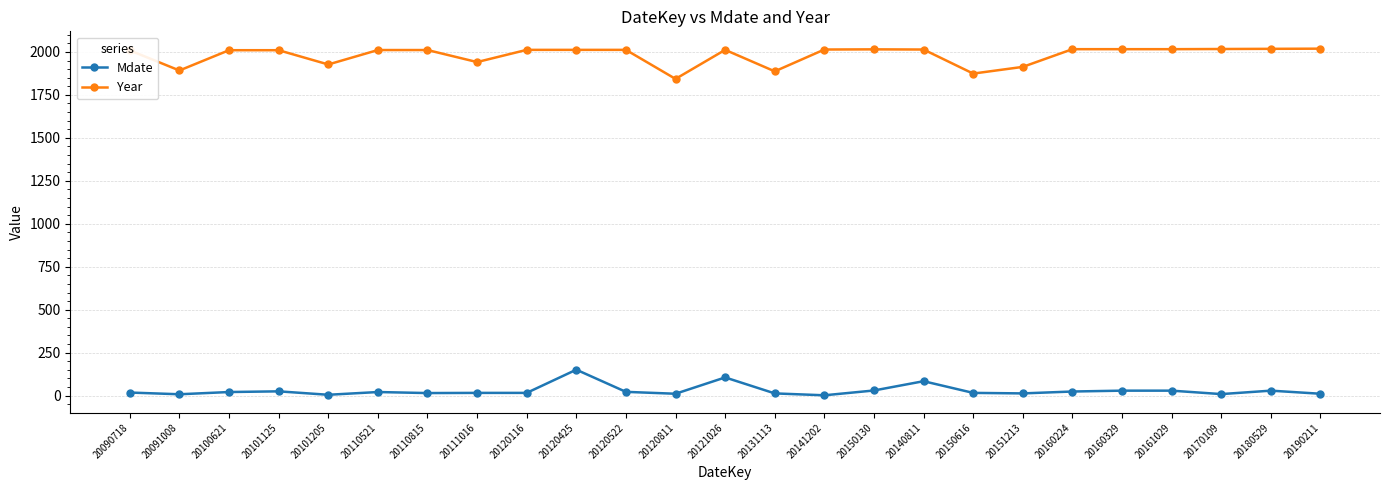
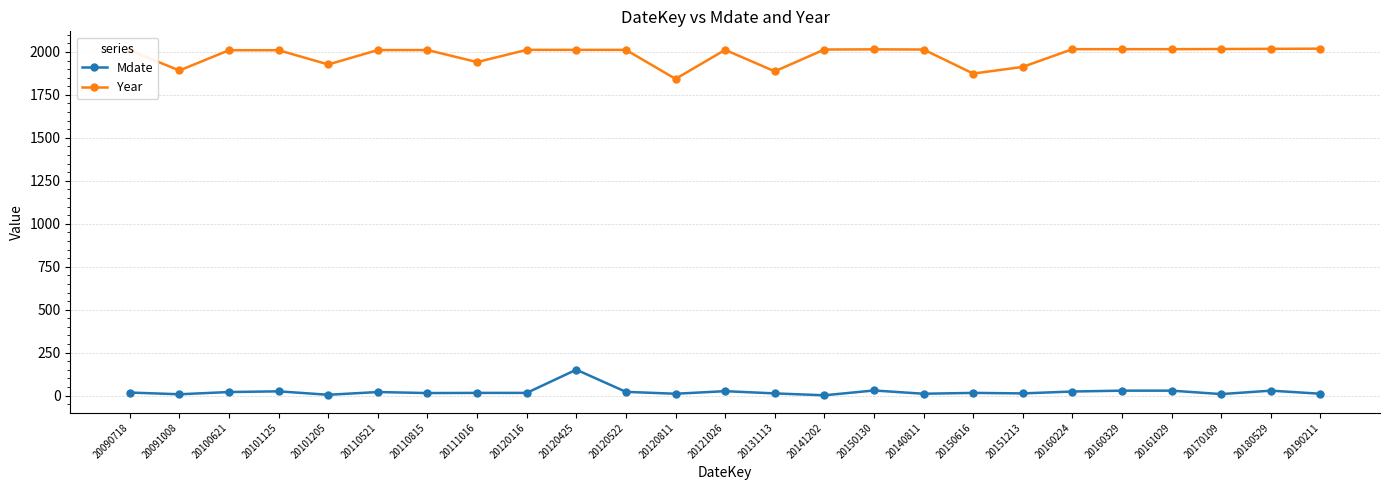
Mdate, 20121026: 110 -> 30
Mdate, 20140811: 80 -> 10
